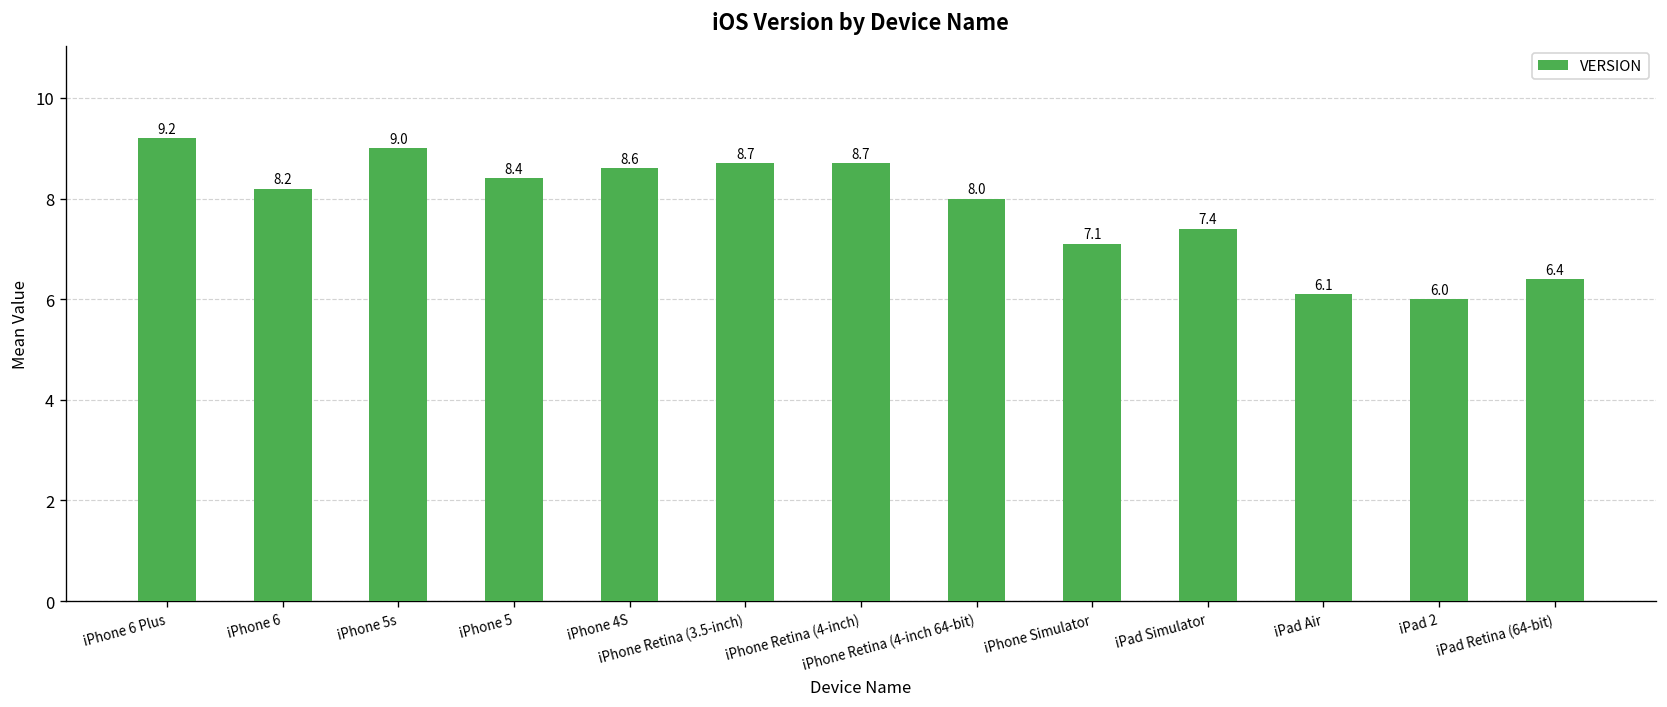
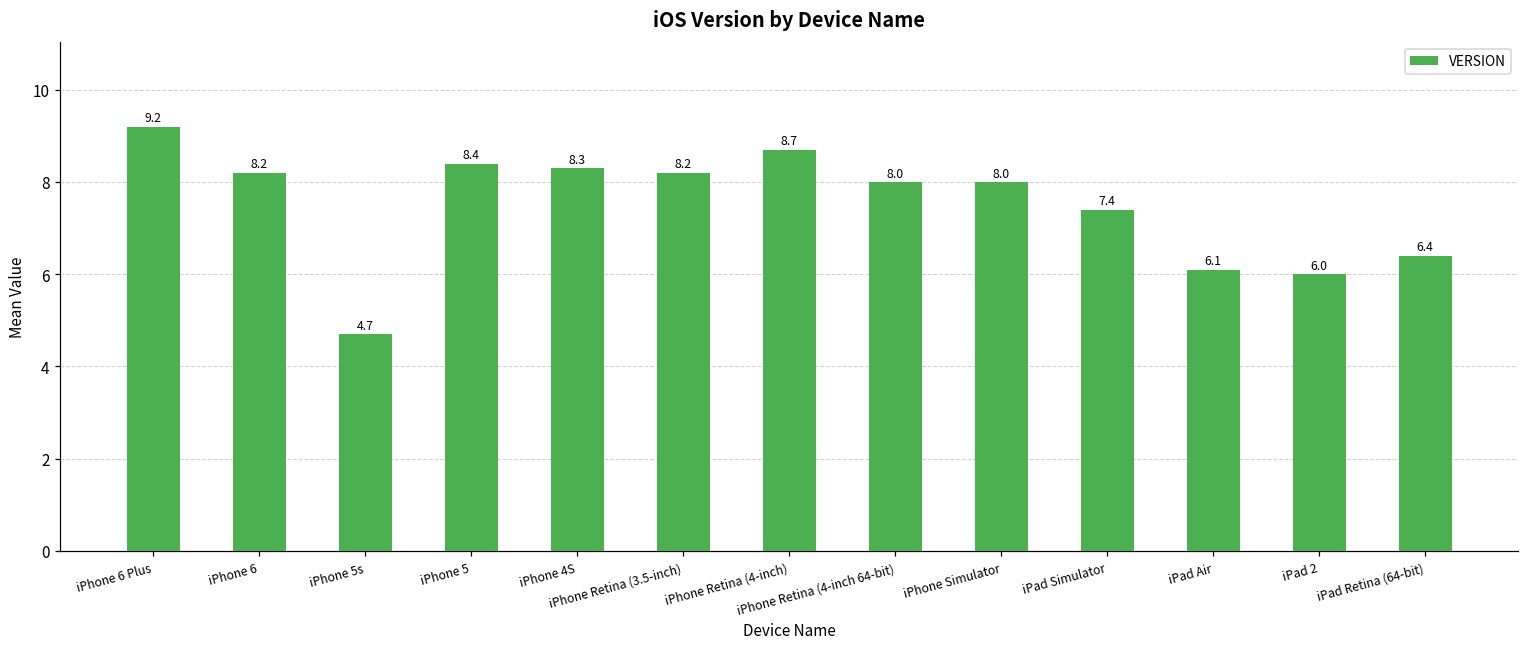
iPhone 5s: 9.0 -> 4.7
iPhone 4S: 8.6 -> 8.3
iPhone Retina (3.5-inch): 8.7 -> 8.2
iPhone Simulator: 7.1 -> 8.0
